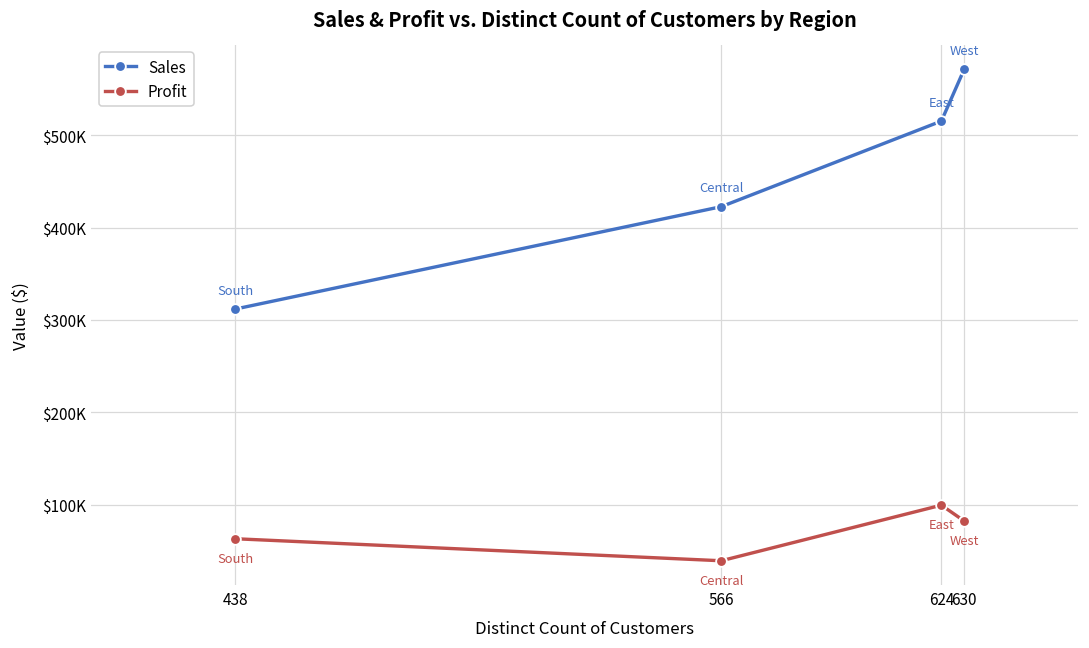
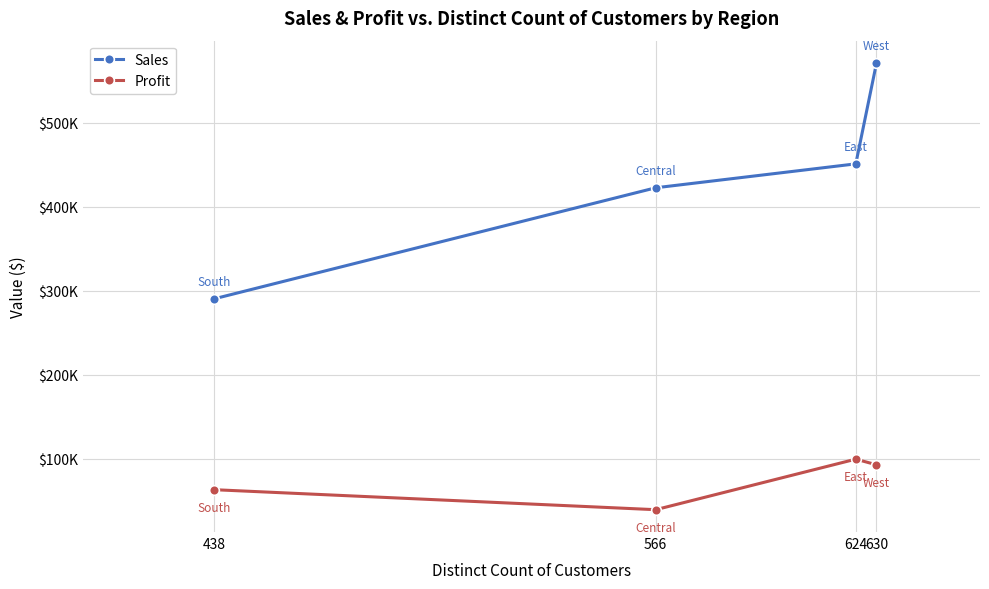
Sales, 438: $310000 -> $290000
Sales, 624: $520000 -> $450000
Profit, 630: $80000 -> $90000
